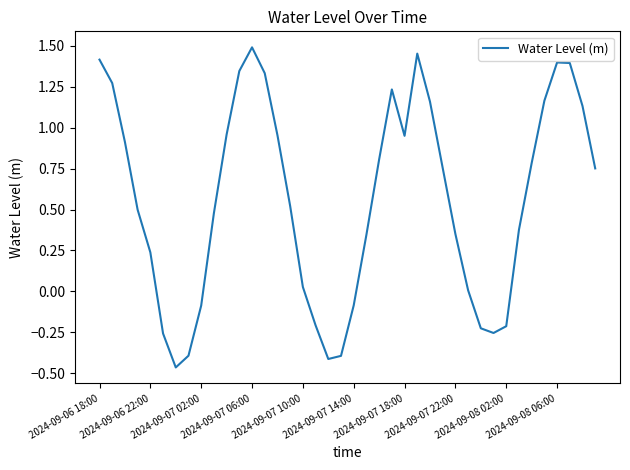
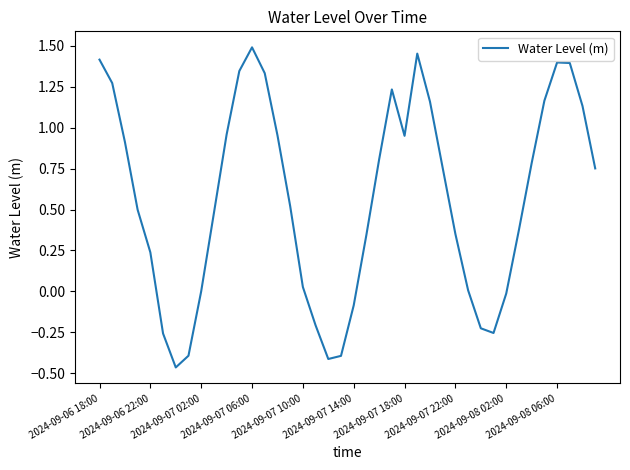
2024-09-07 02:00: -0.09 -> 0.00
2024-09-08 02:00: -0.21 -> -0.01
